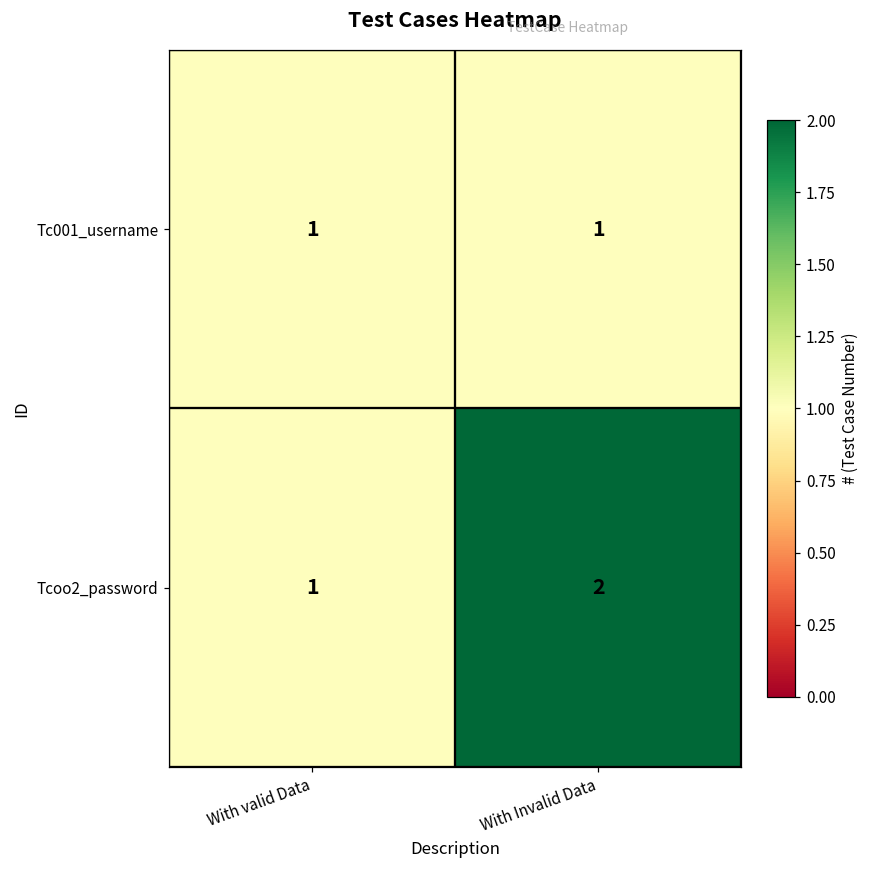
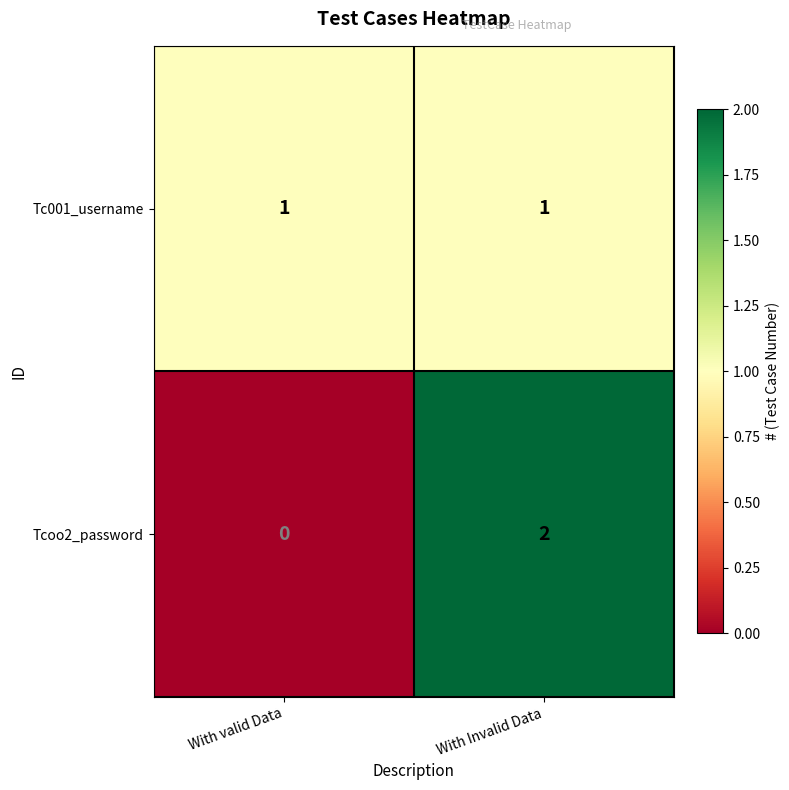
Tcoo2_password, With valid Data: 1 -> 0
